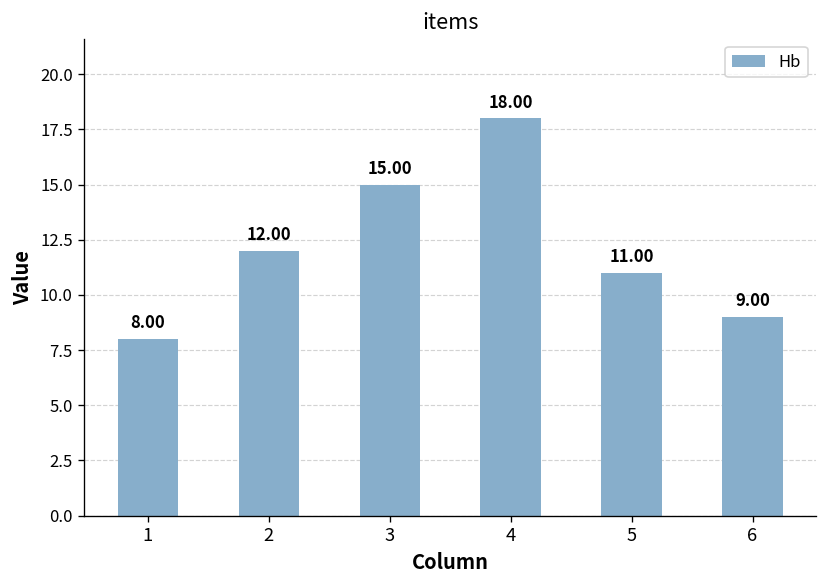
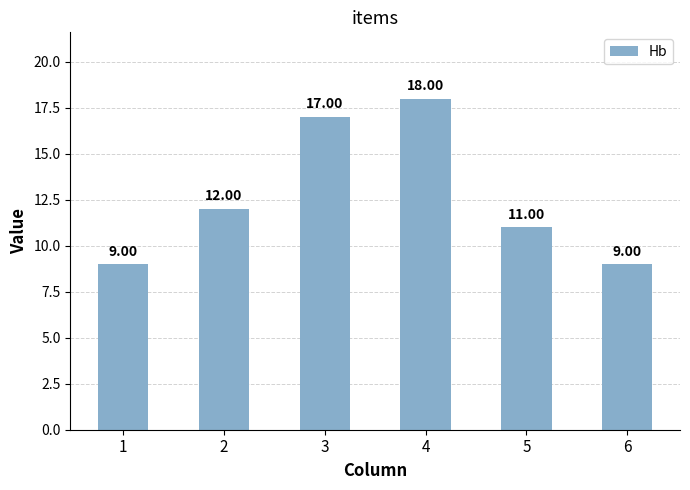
1: 8.00 -> 9.00
3: 15.00 -> 17.00
